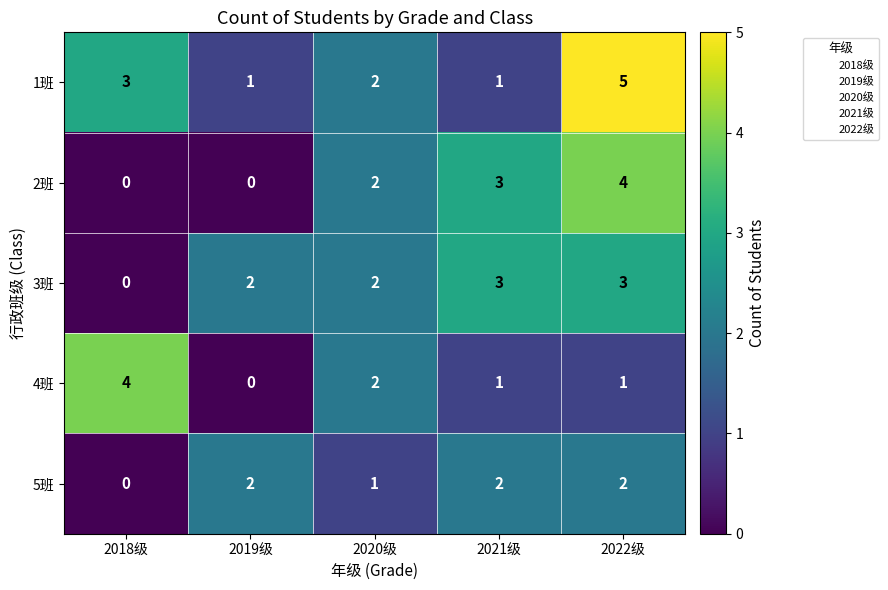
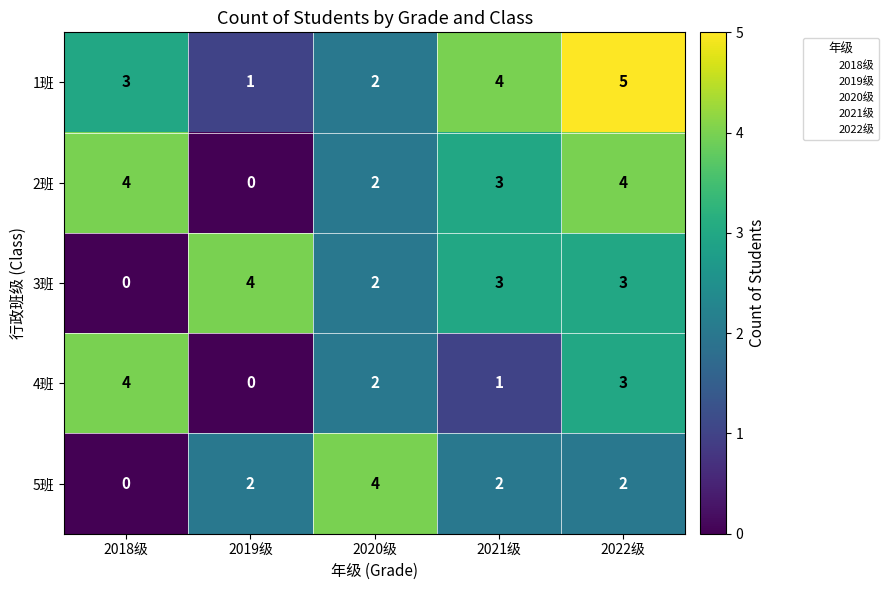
1班, 2021级: 1 -> 4
2班, 2018级: 0 -> 4
3班, 2019级: 2 -> 4
4班, 2022级: 1 -> 3
5班, 2020级: 1 -> 4
